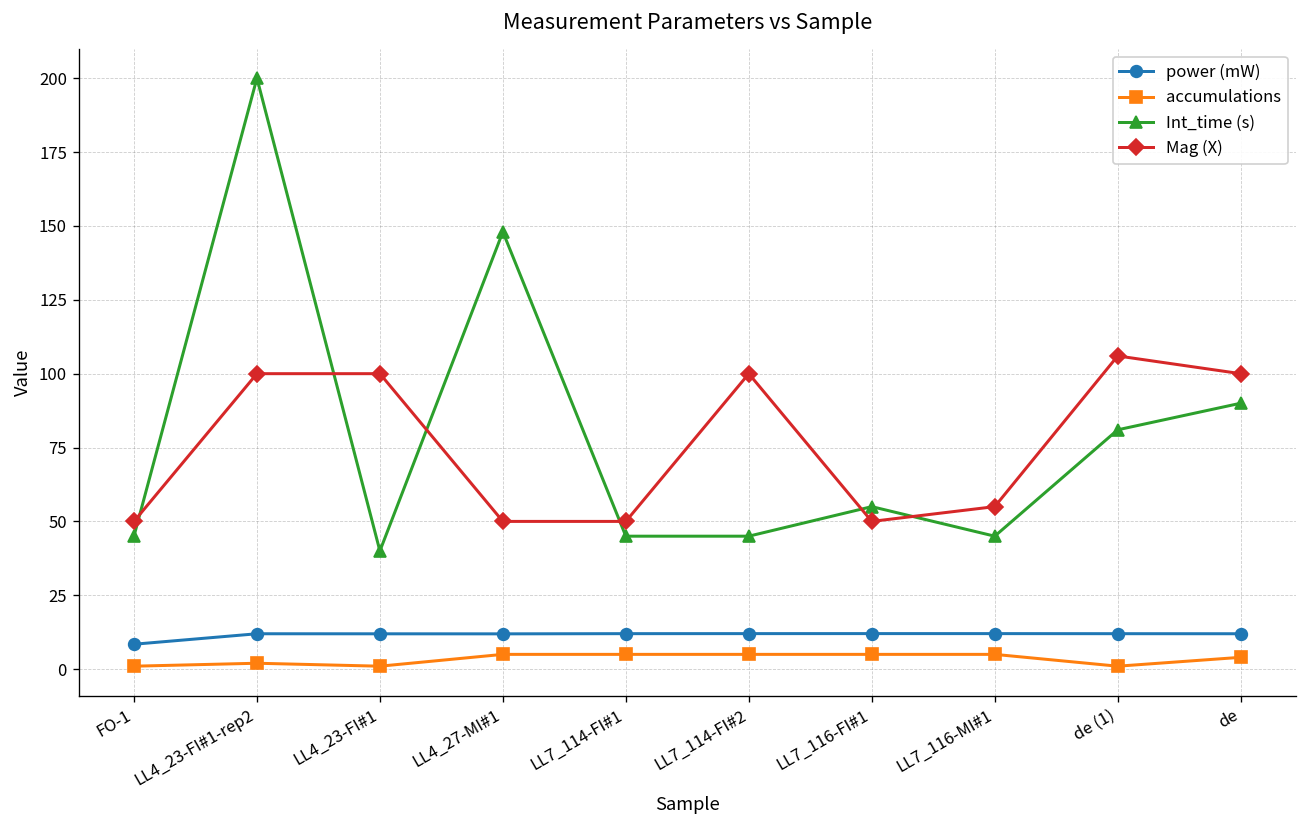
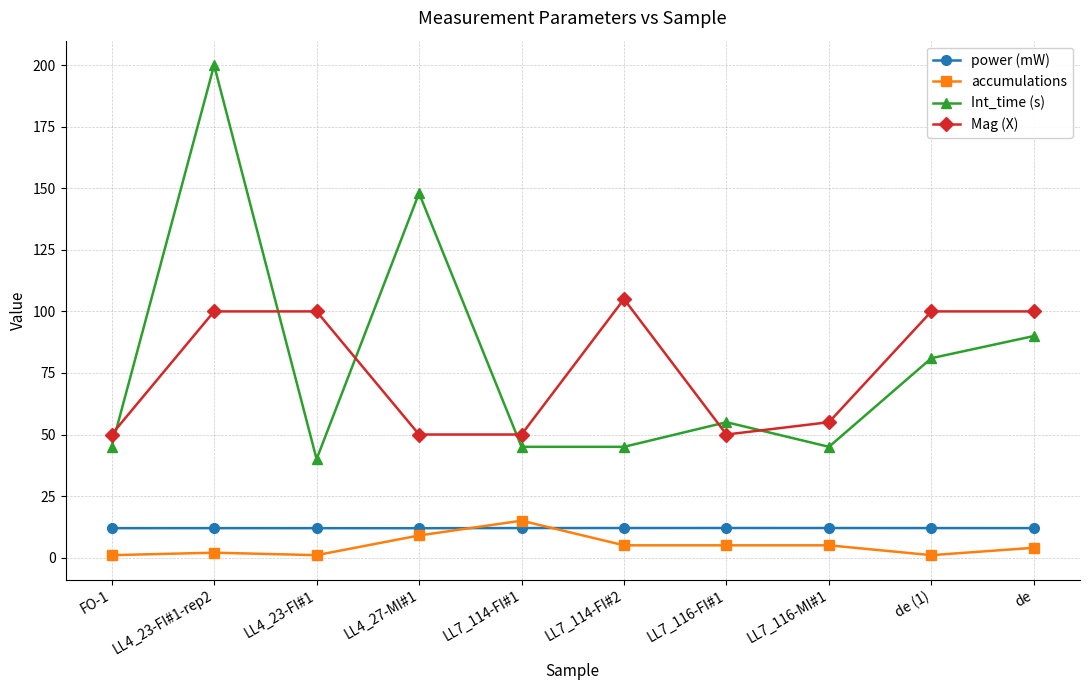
power (mW), FO-1: 8 -> 12
accumulations, LL4_27-MI#1: 5 -> 9
accumulations, LL7_114-FI#1: 5 -> 15
Mag (X), LL7_114-FI#2: 100 -> 105
Mag (X), de (1): 106 -> 100
